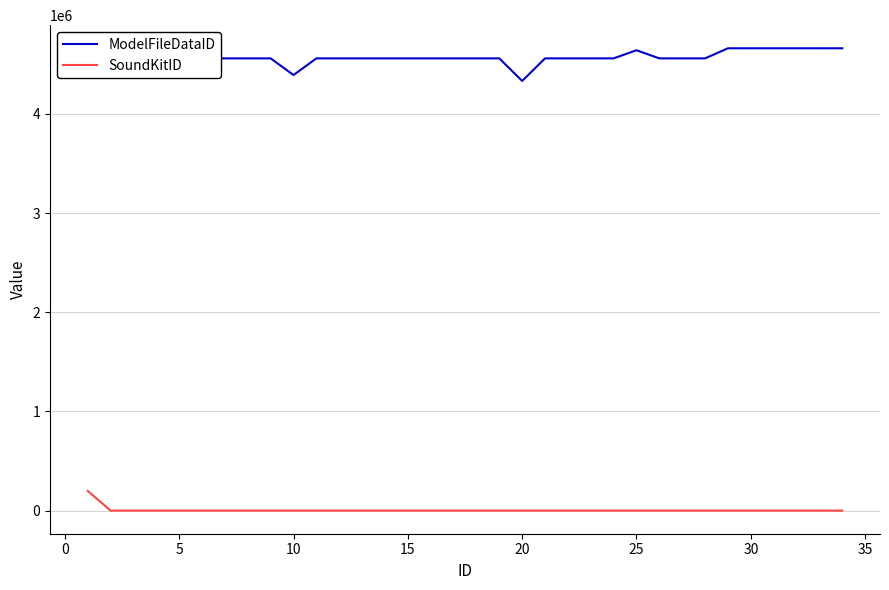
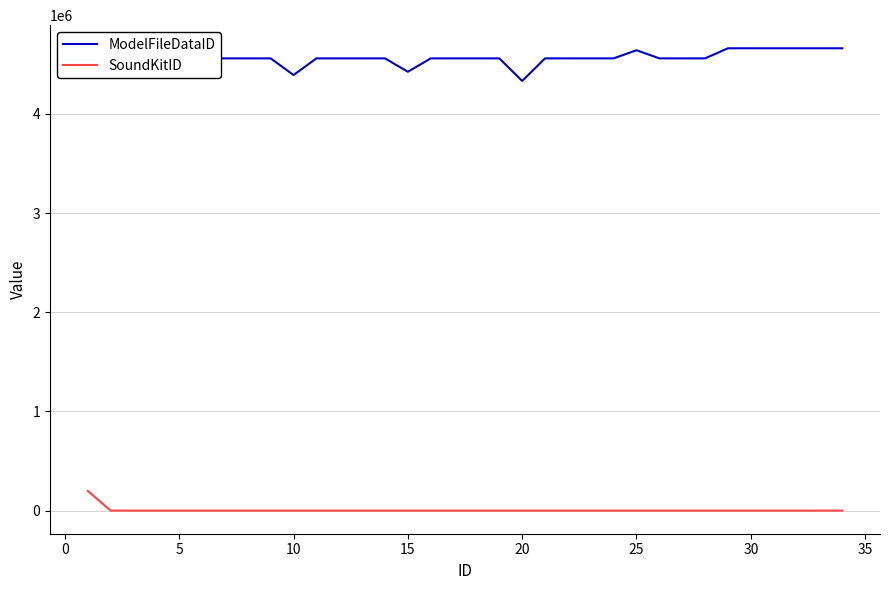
ModelFileDataID, 15: 4600000 -> 4400000
